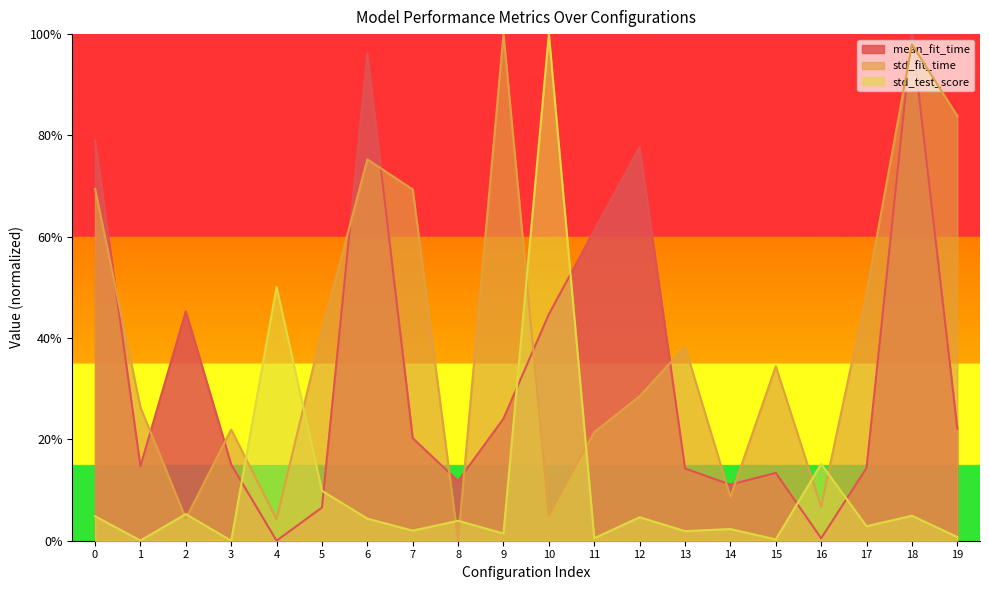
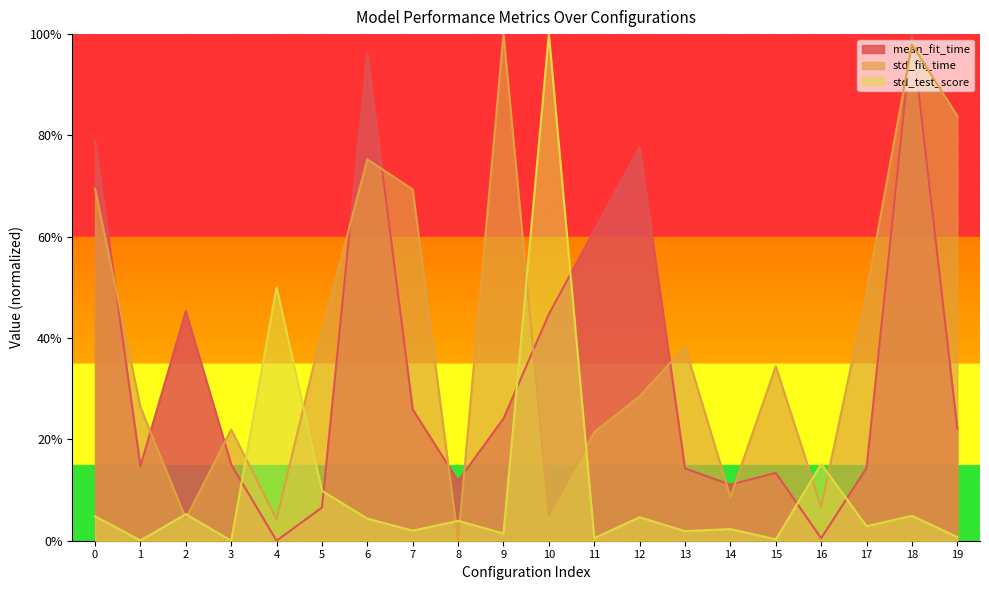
mean_fit_time, 7: 20% -> 26%
